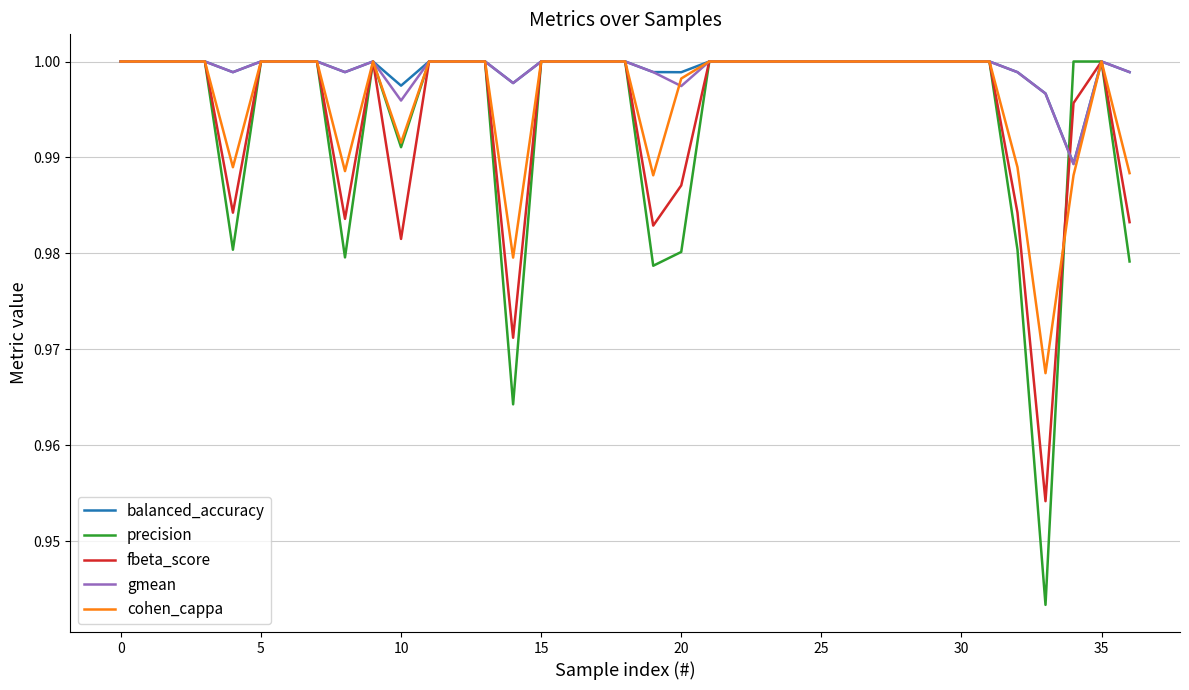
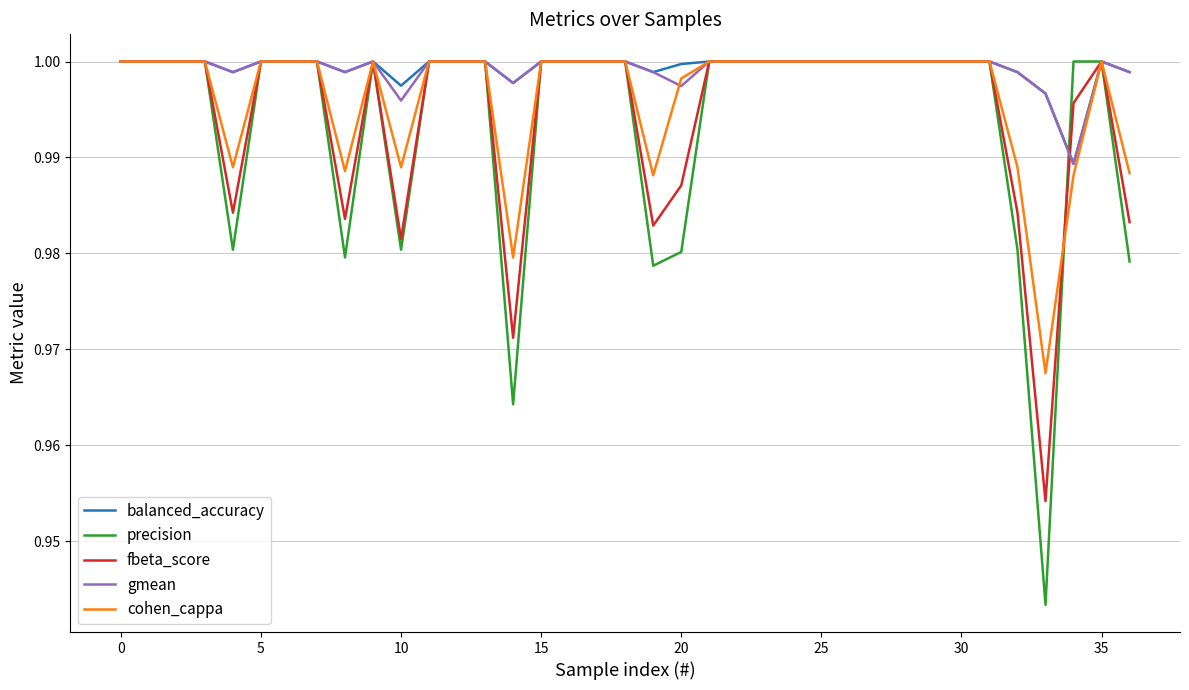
precision, 10: 0.991 -> 0.980
cohen_cappa, 10: 0.992 -> 0.989
balanced_accuracy, 20: 0.999 -> 1.000
